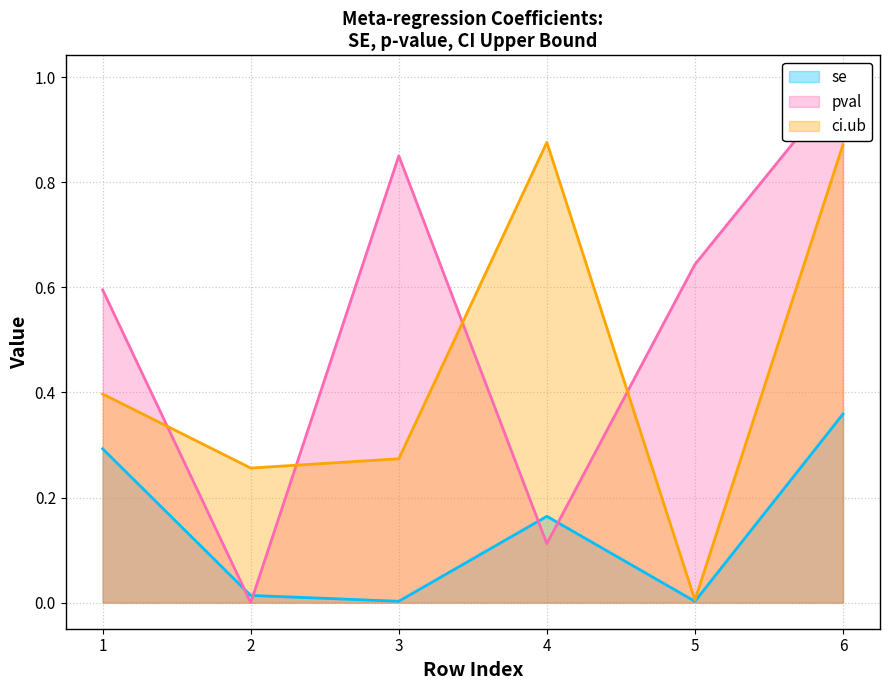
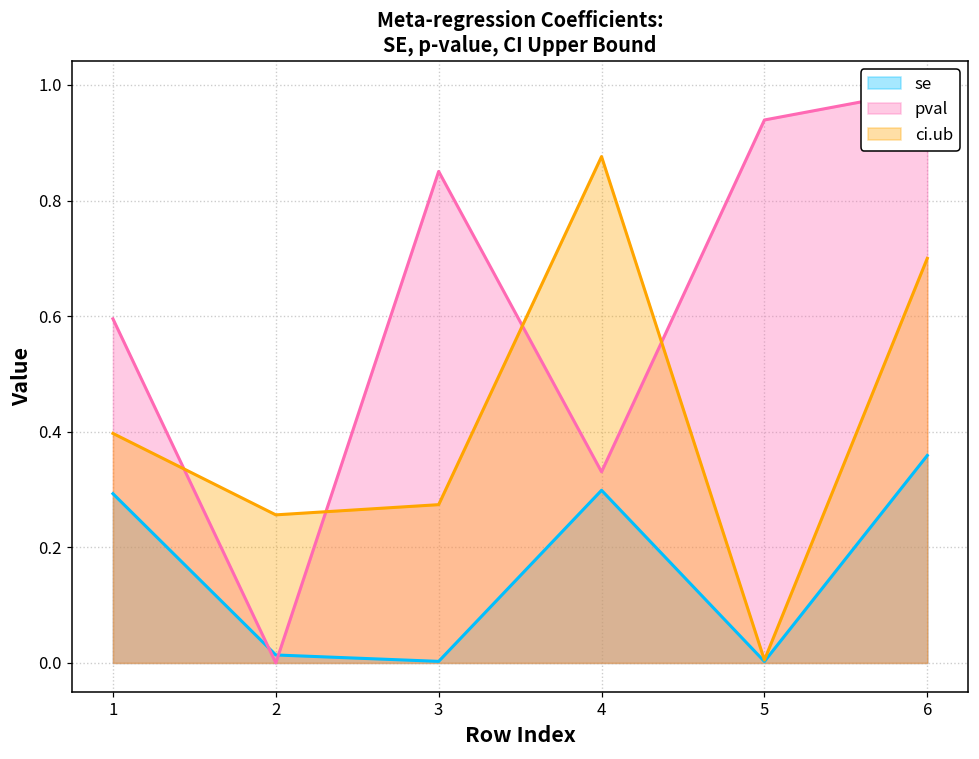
se, 4: 0.16 -> 0.30
pval, 4: 0.11 -> 0.33
pval, 5: 0.64 -> 0.94
ci.ub, 6: 0.87 -> 0.70
